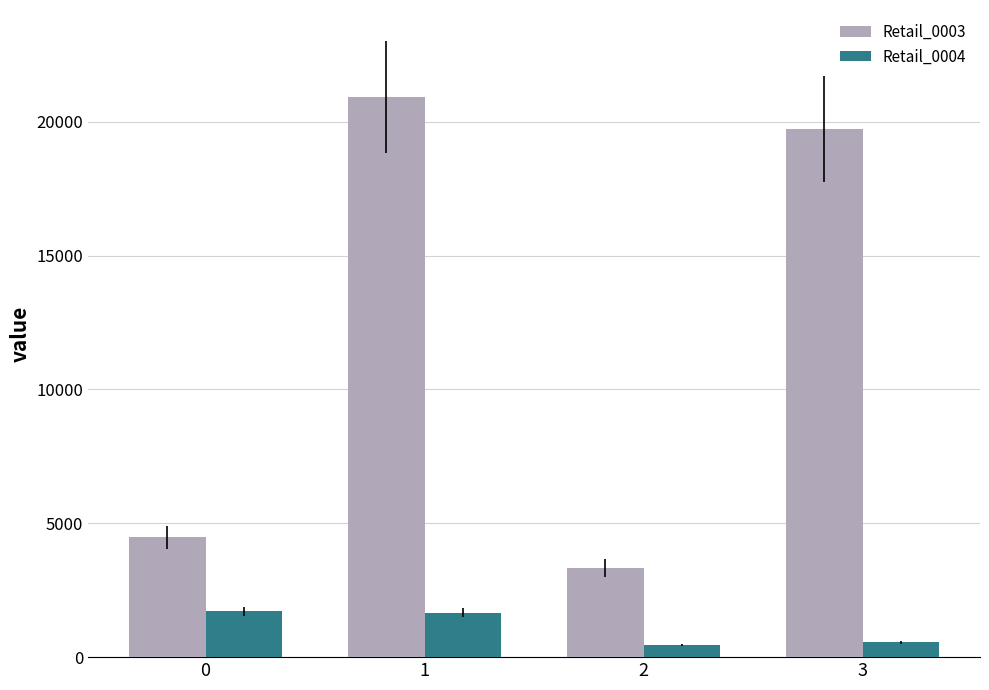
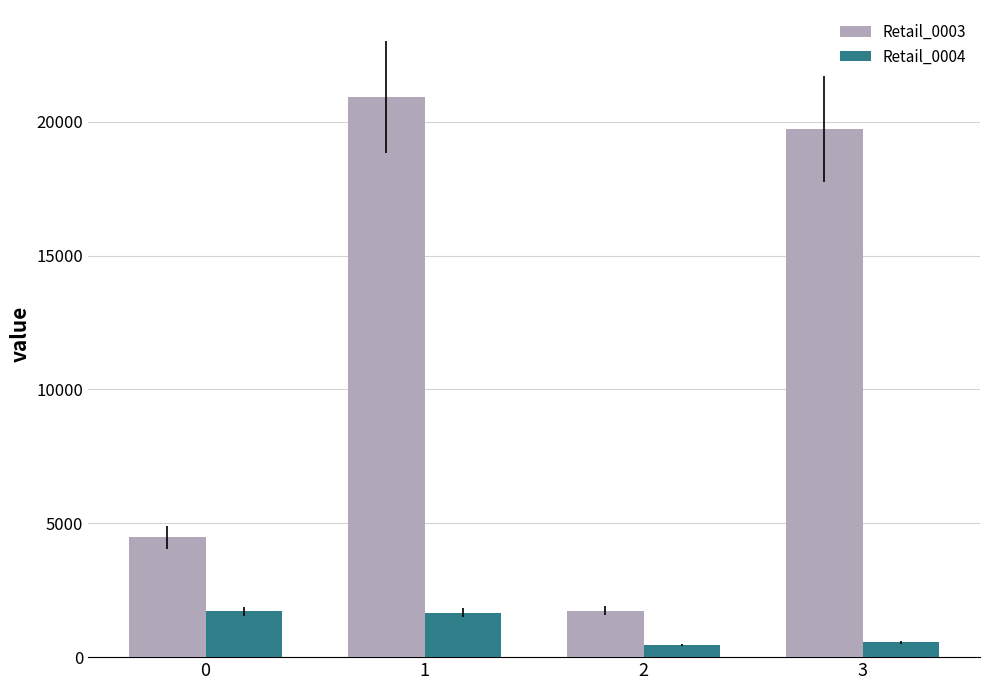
Retail_0003, 2: 3300 -> 1700
